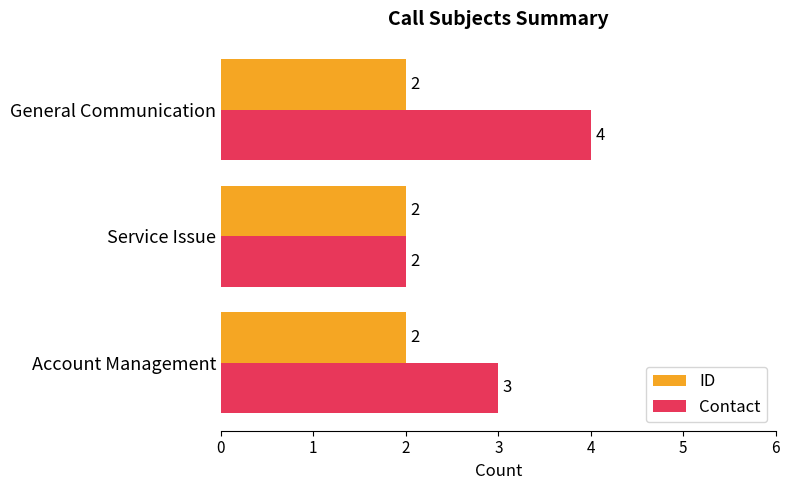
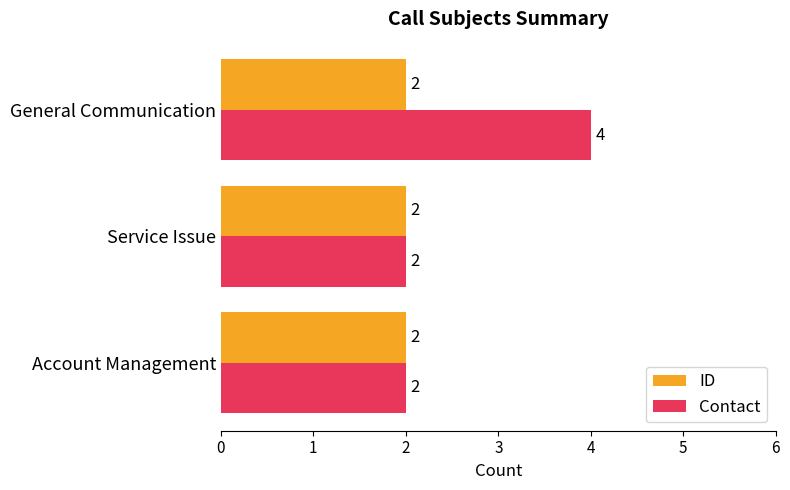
Contact, Account Management: 3 -> 2
